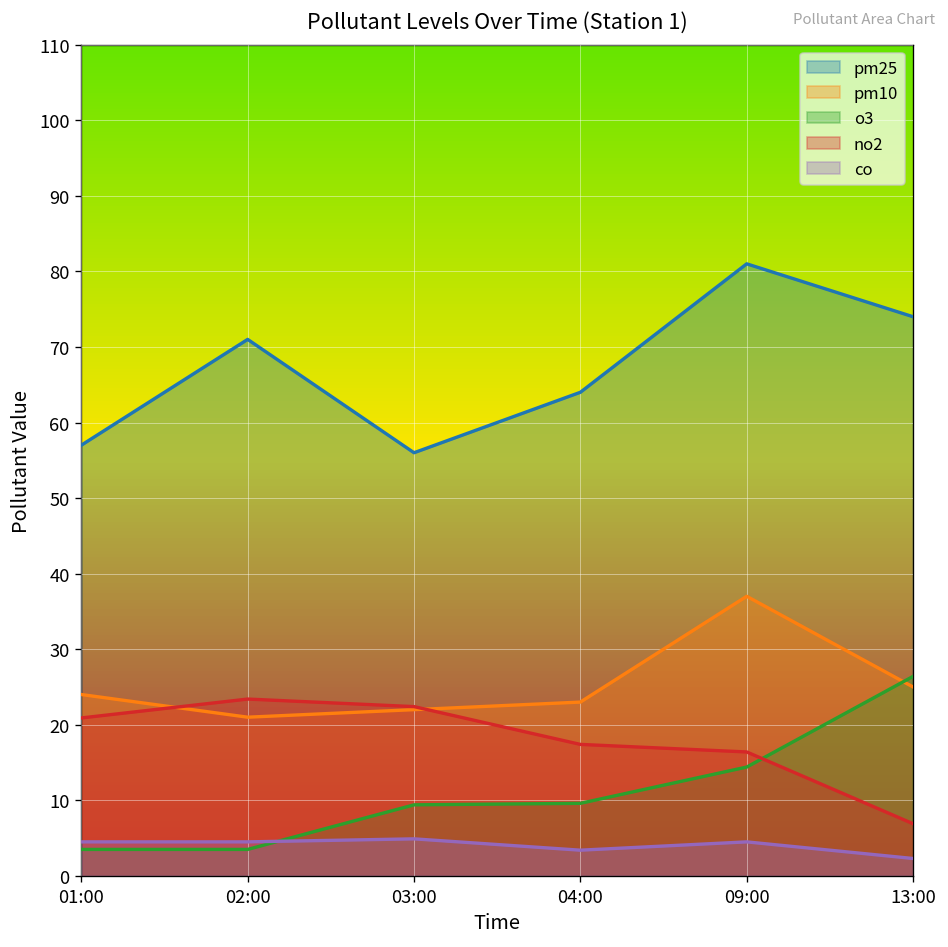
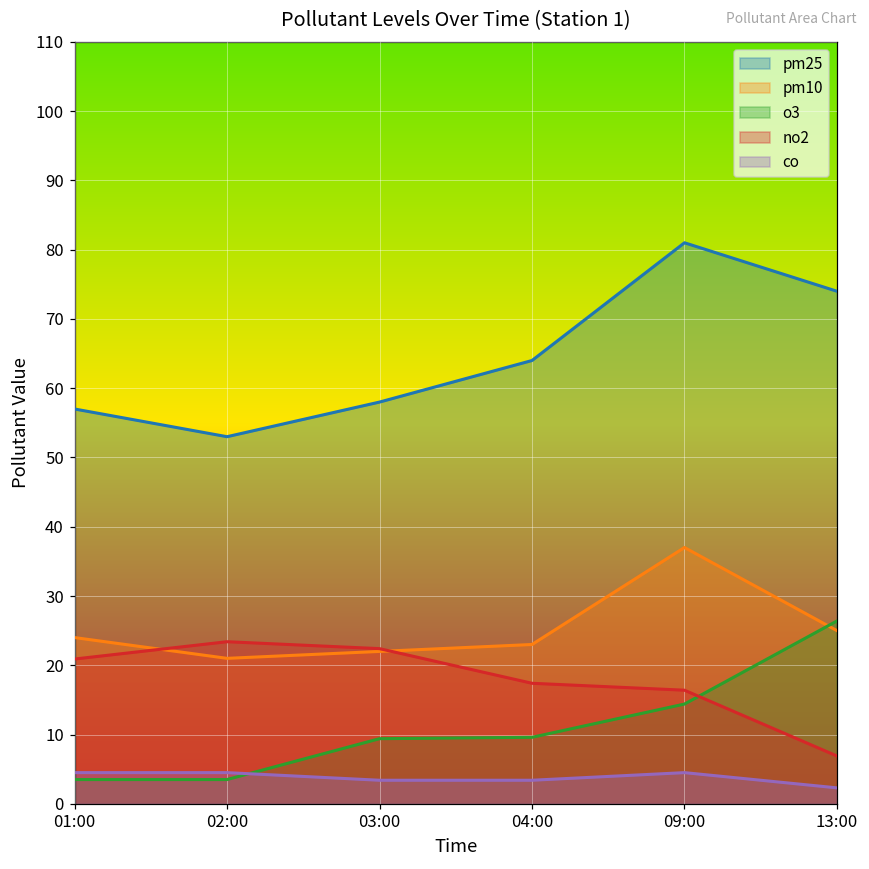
pm25, 02:00: 71 -> 53
pm25, 03:00: 56 -> 58
co, 03:00: 5 -> 3
